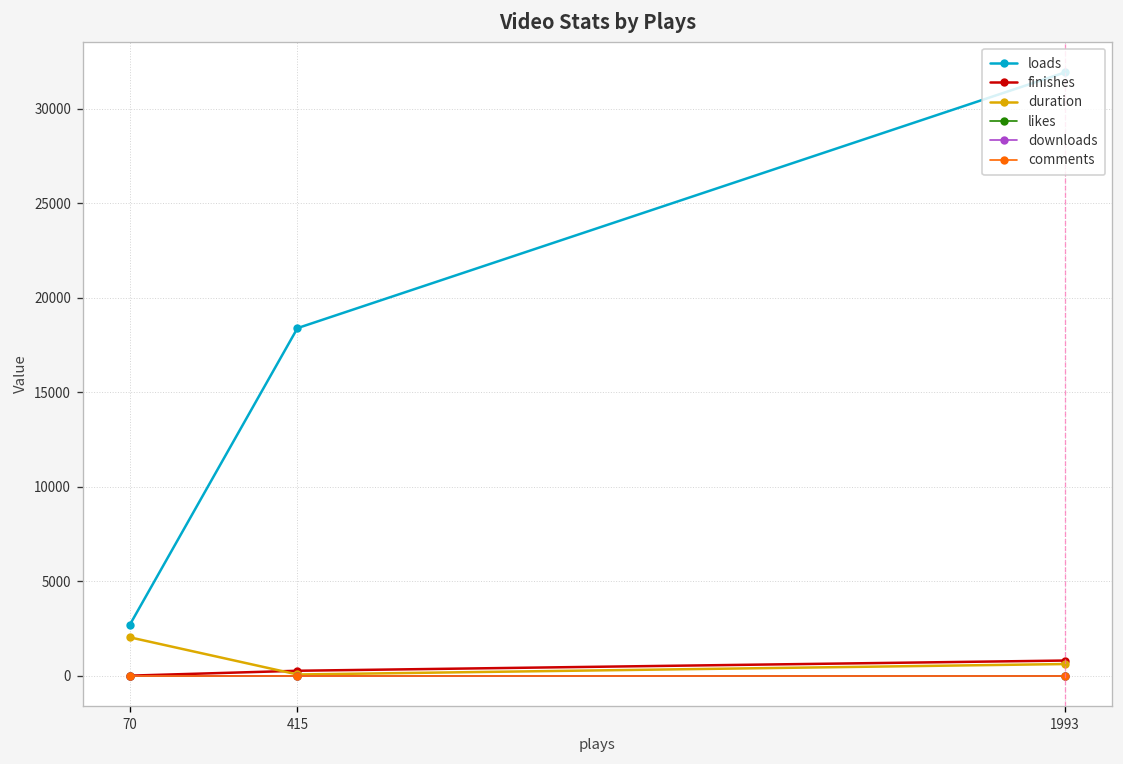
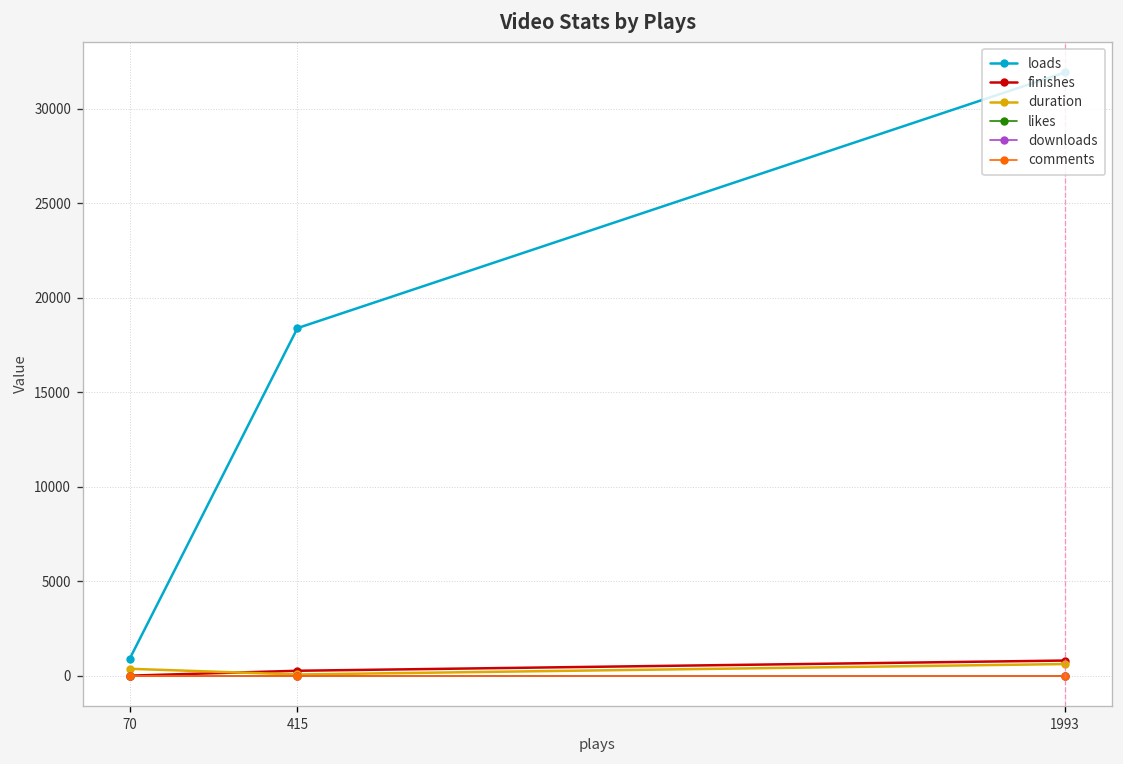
loads, 70: 2700 -> 900
duration, 70: 2000 -> 400
